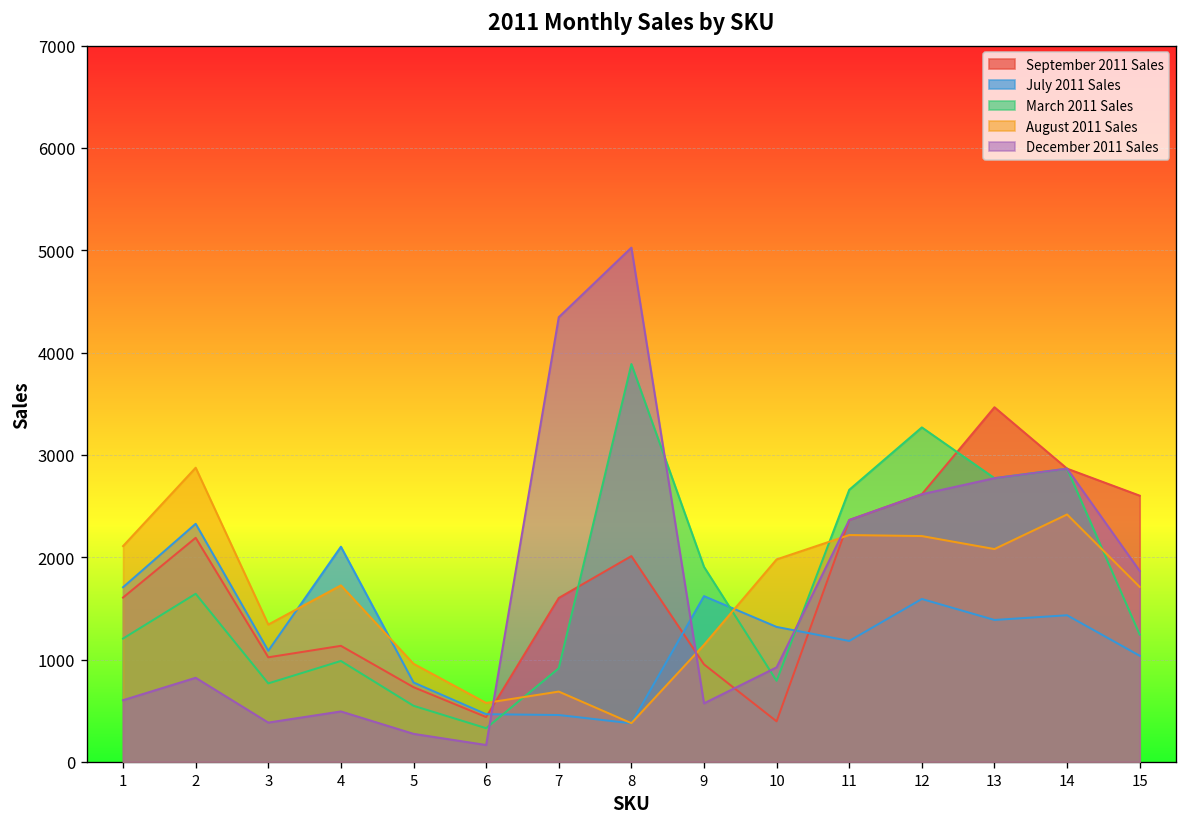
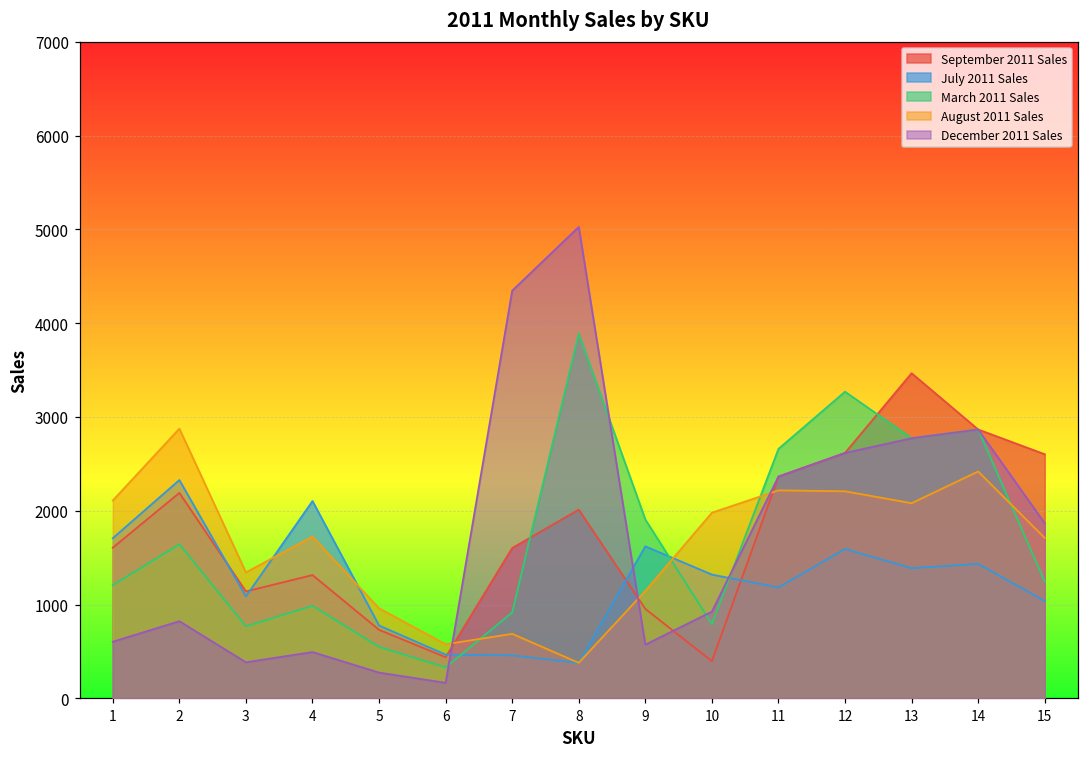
September 2011 Sales, 3: 1000 -> 1100
September 2011 Sales, 4: 1100 -> 1300
